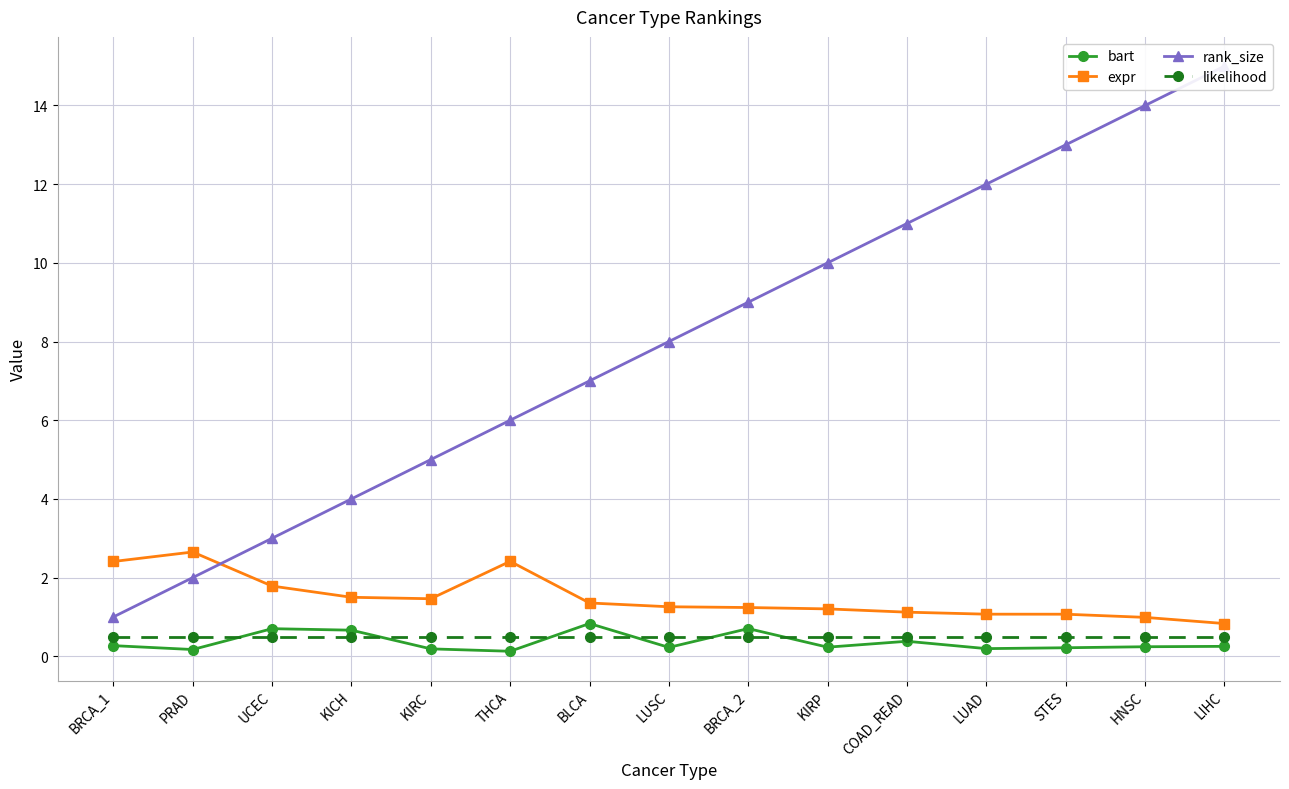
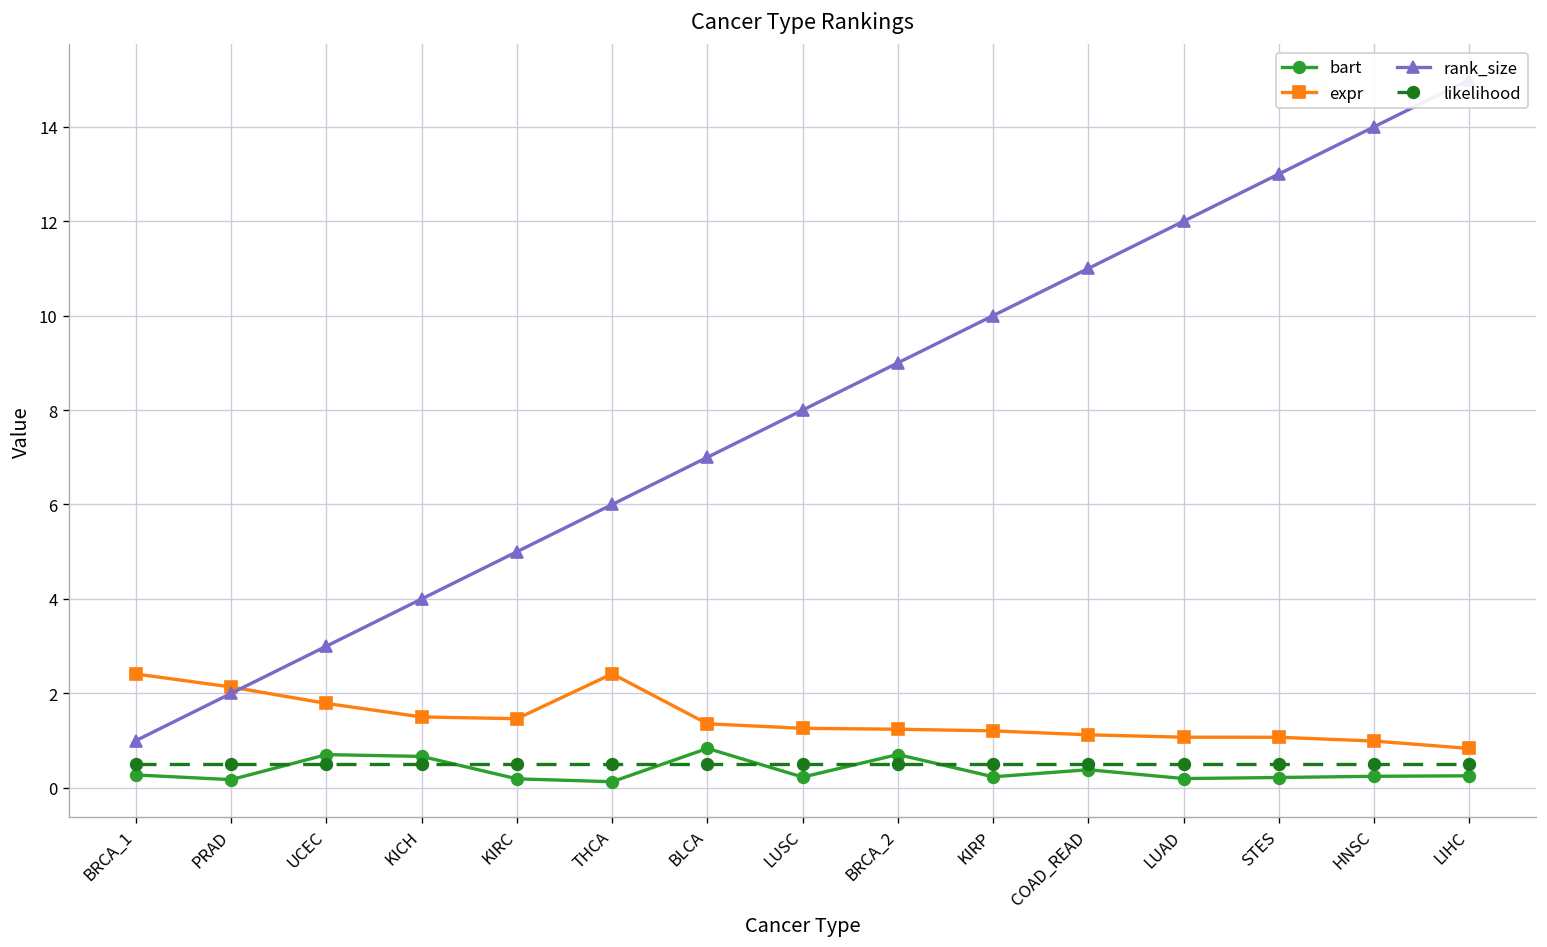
expr, PRAD: 2.7 -> 2.1
